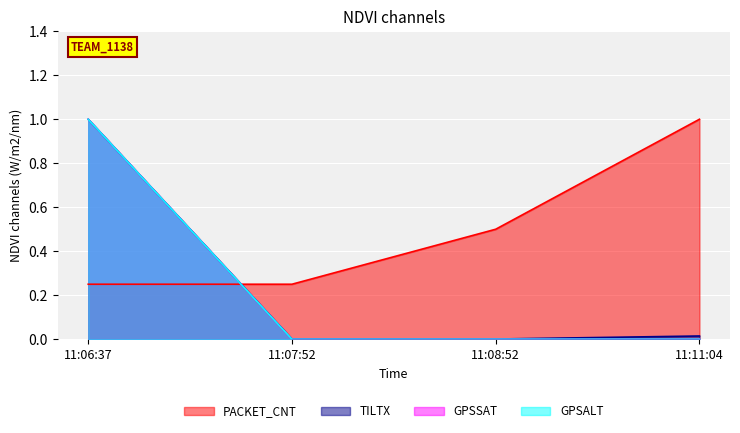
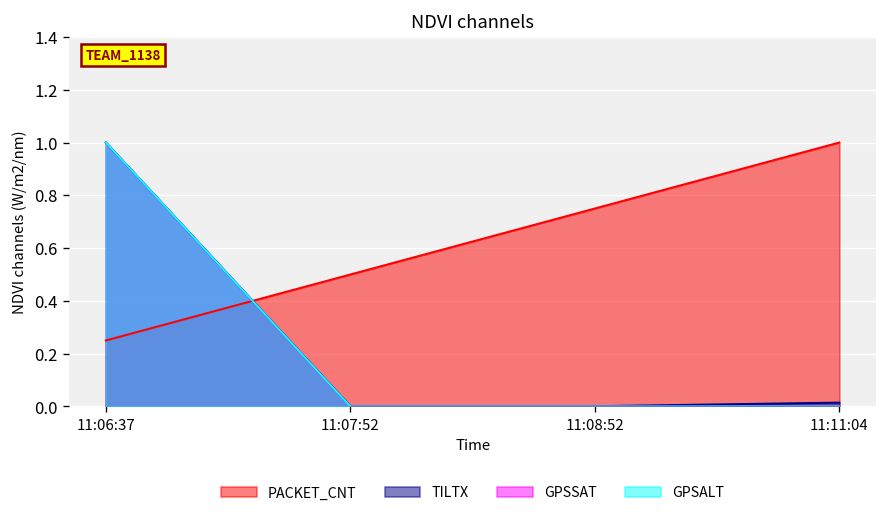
PACKET_CNT, 11:07:52: 0.25 -> 0.50
PACKET_CNT, 11:08:52: 0.50 -> 0.75
